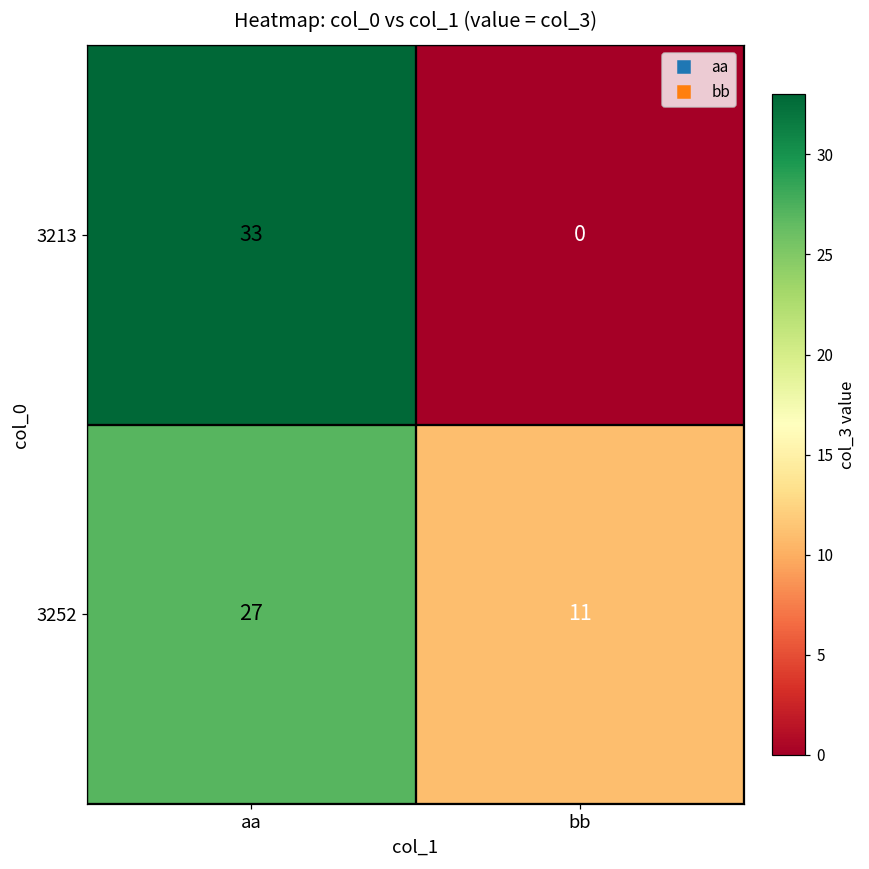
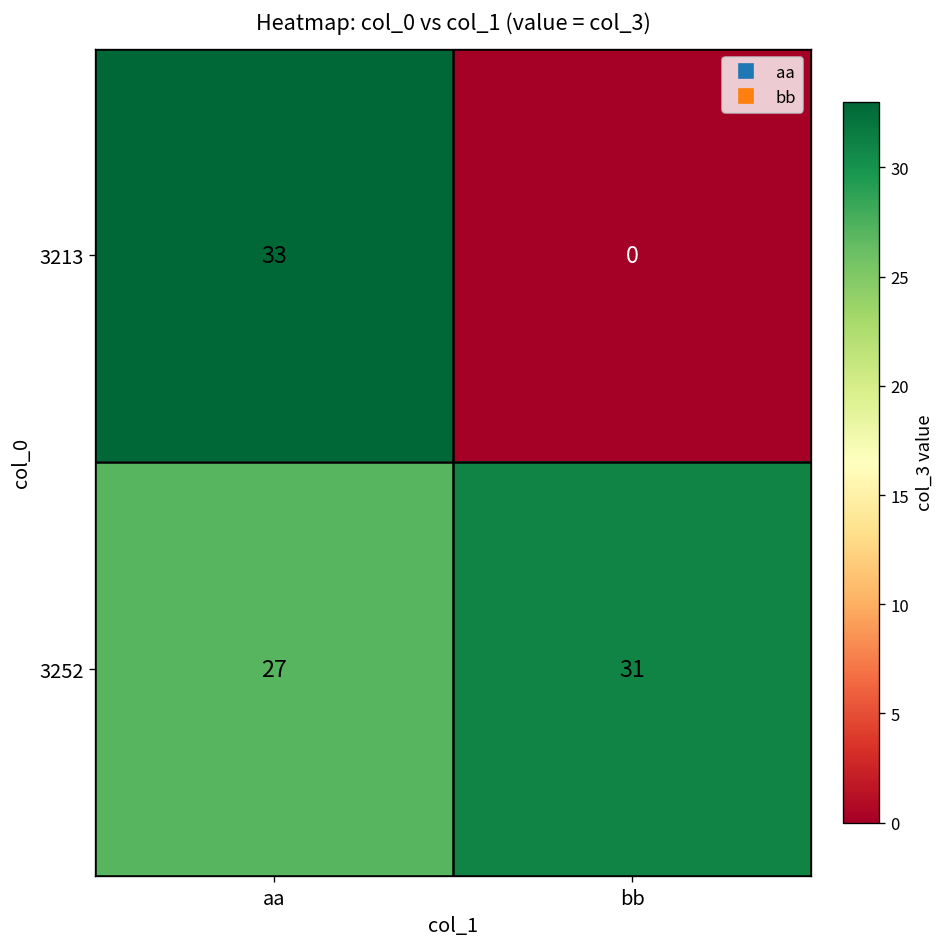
3252, bb: 11 -> 31
